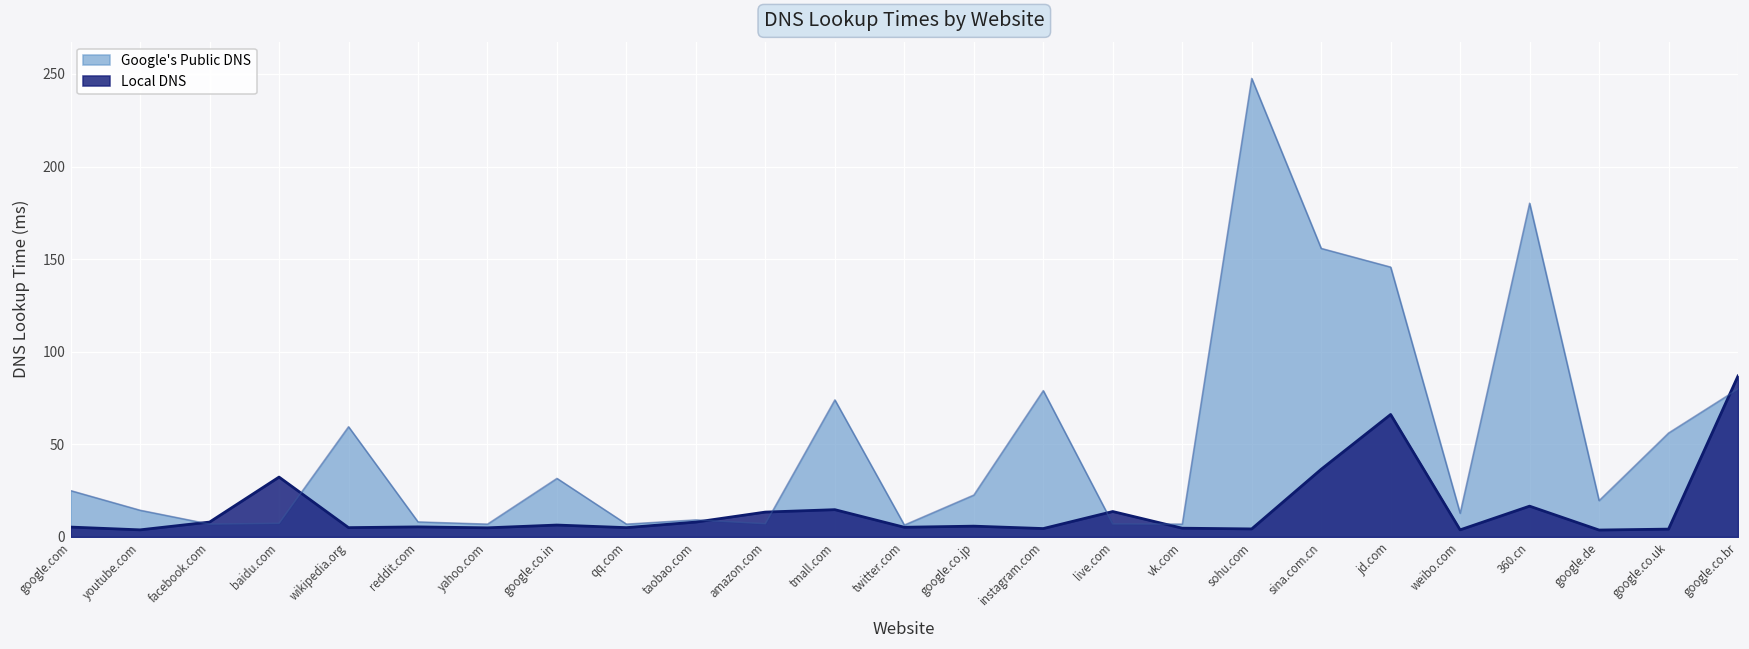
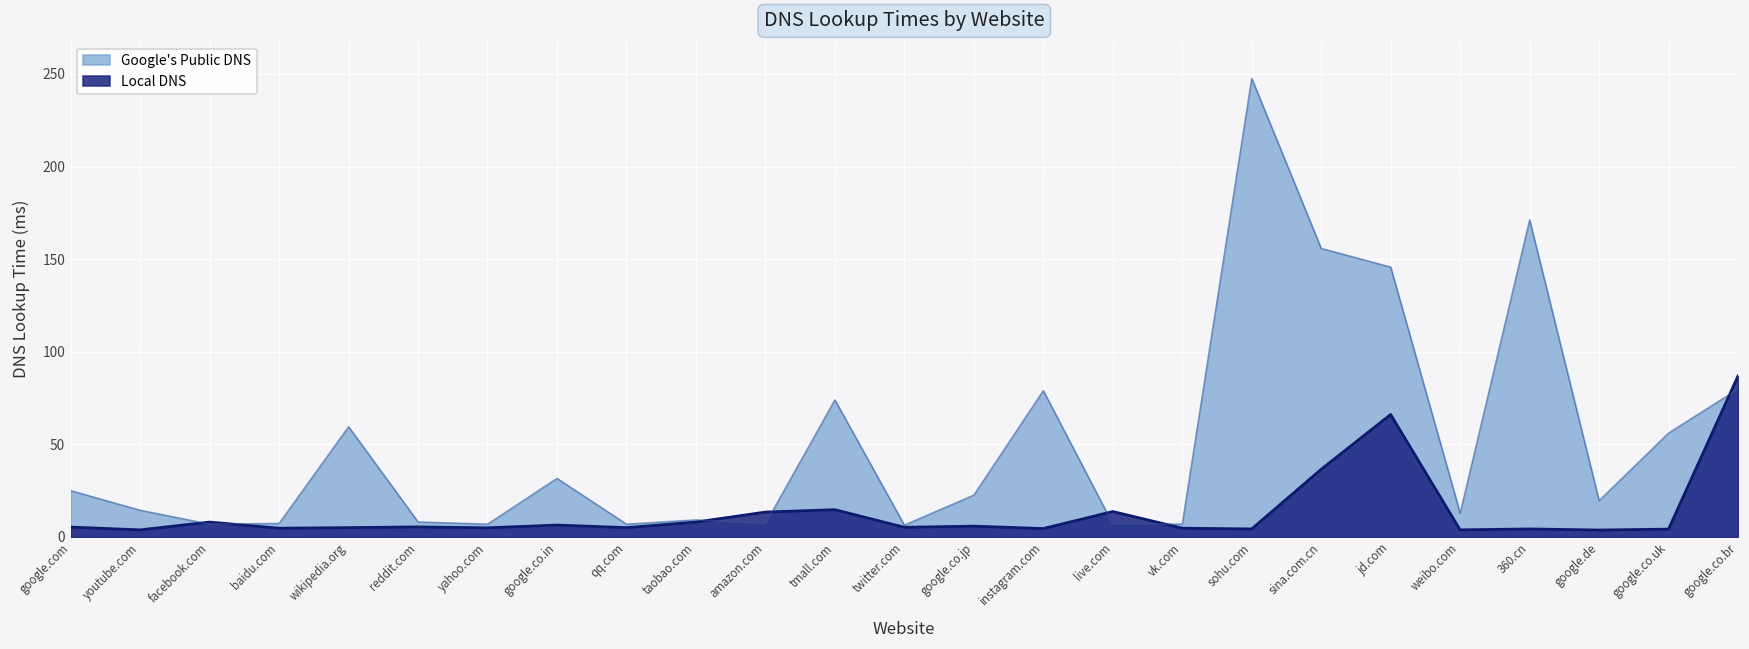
Local DNS, baidu.com: 32 -> 5
Google's Public DNS, 360.cn: 180 -> 171
Local DNS, 360.cn: 17 -> 4
